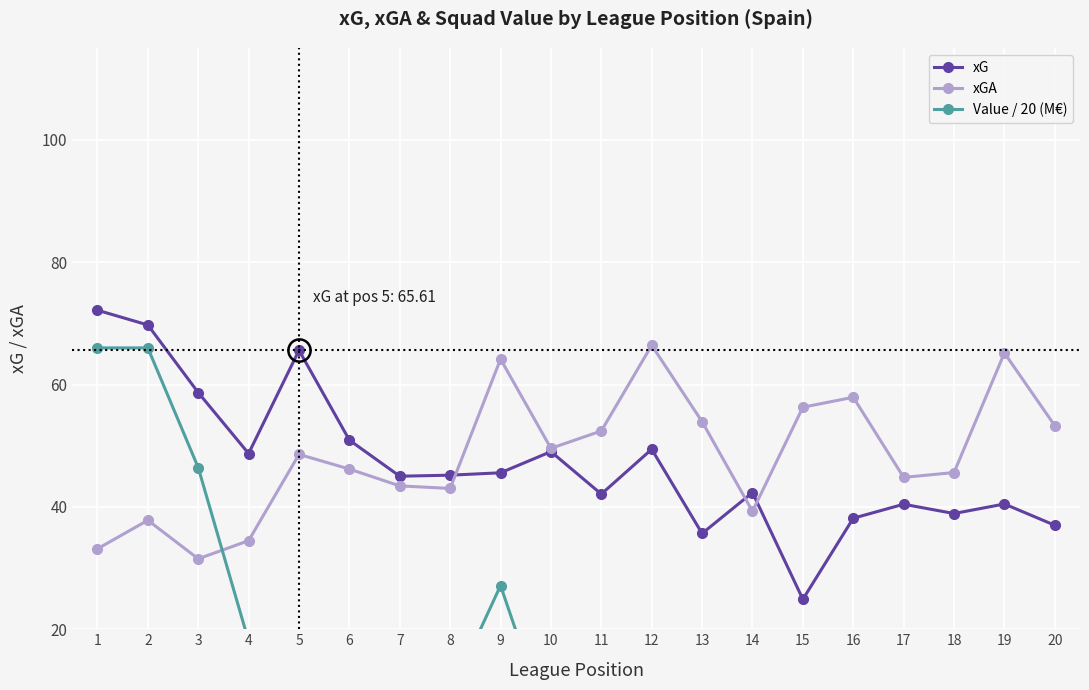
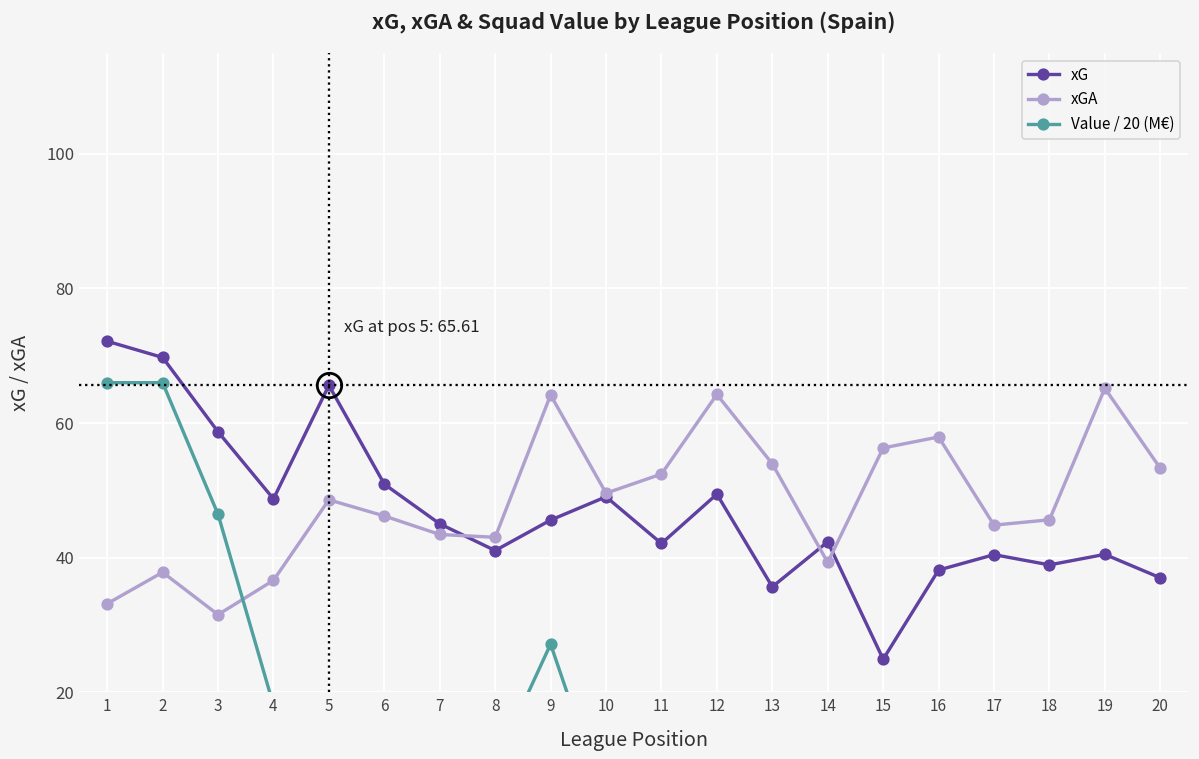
xGA, 4: 34 -> 37
xG, 8: 45 -> 41
xGA, 12: 66 -> 64
